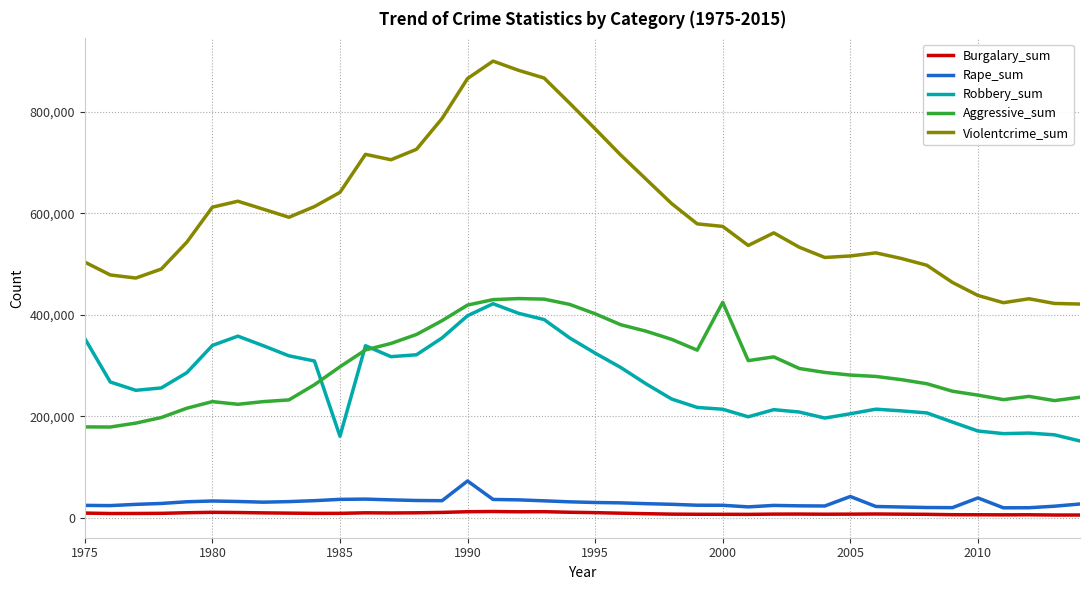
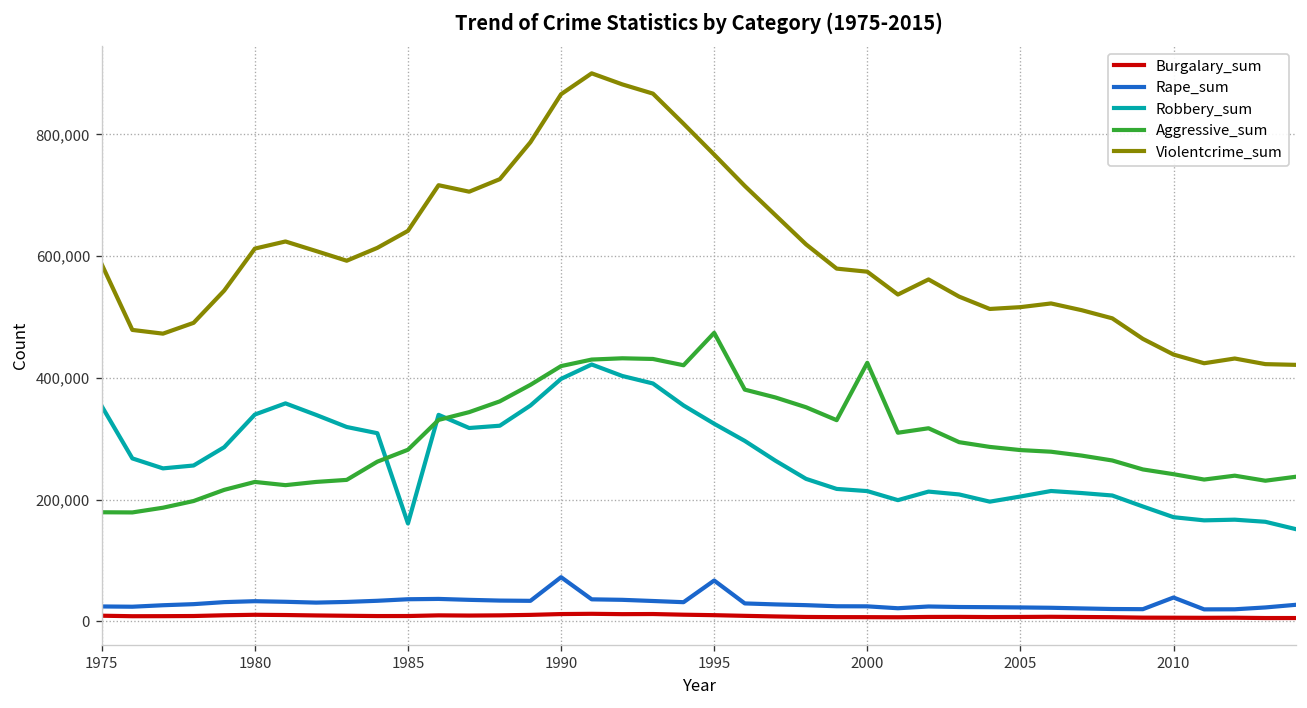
Violentcrime_sum, 1975: 500,000 -> 590,000
Aggressive_sum, 1985: 300,000 -> 280,000
Rape_sum, 1995: 30,000 -> 70,000
Aggressive_sum, 1995: 400,000 -> 470,000
Rape_sum, 2005: 40,000 -> 20,000
